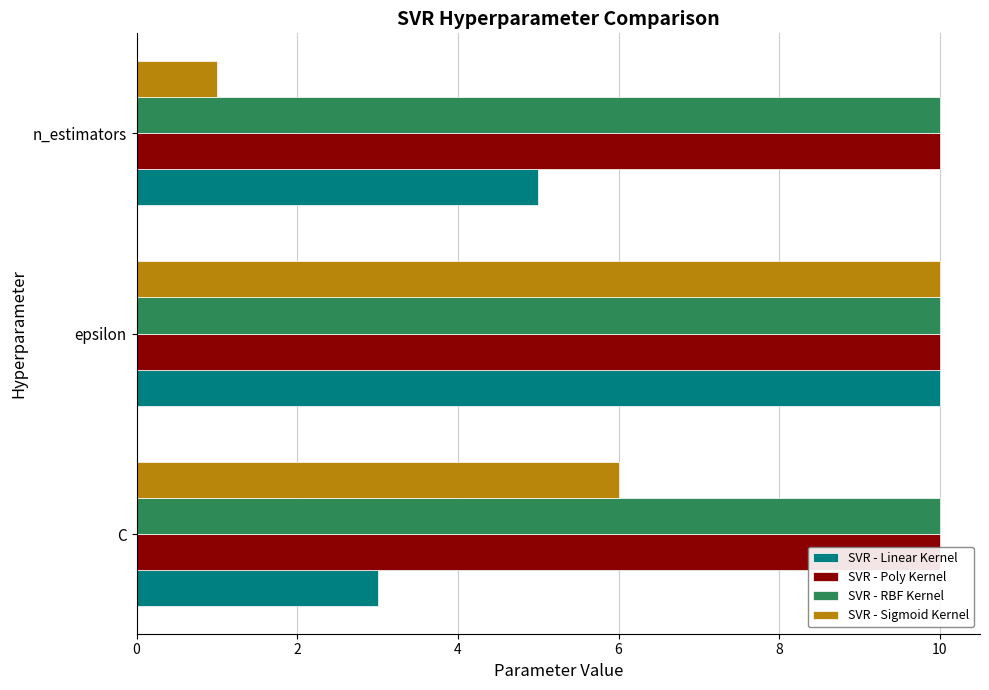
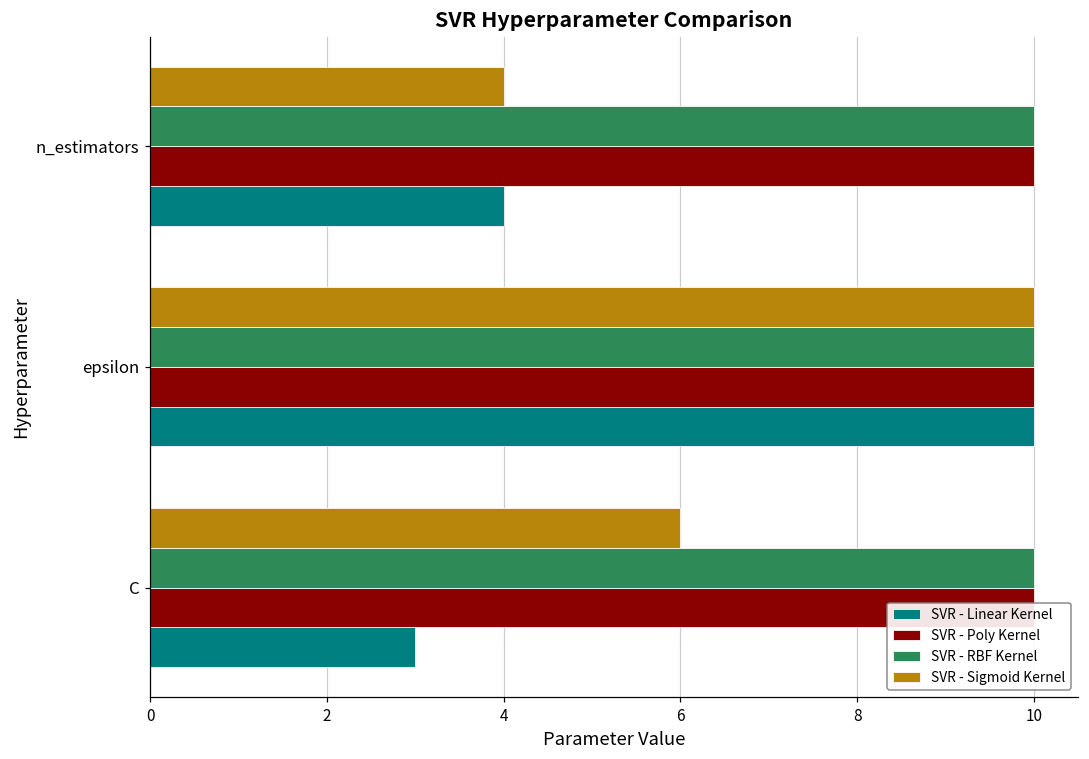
SVR - Sigmoid Kernel, n_estimators: 1 -> 4
SVR - Linear Kernel, n_estimators: 5 -> 4
